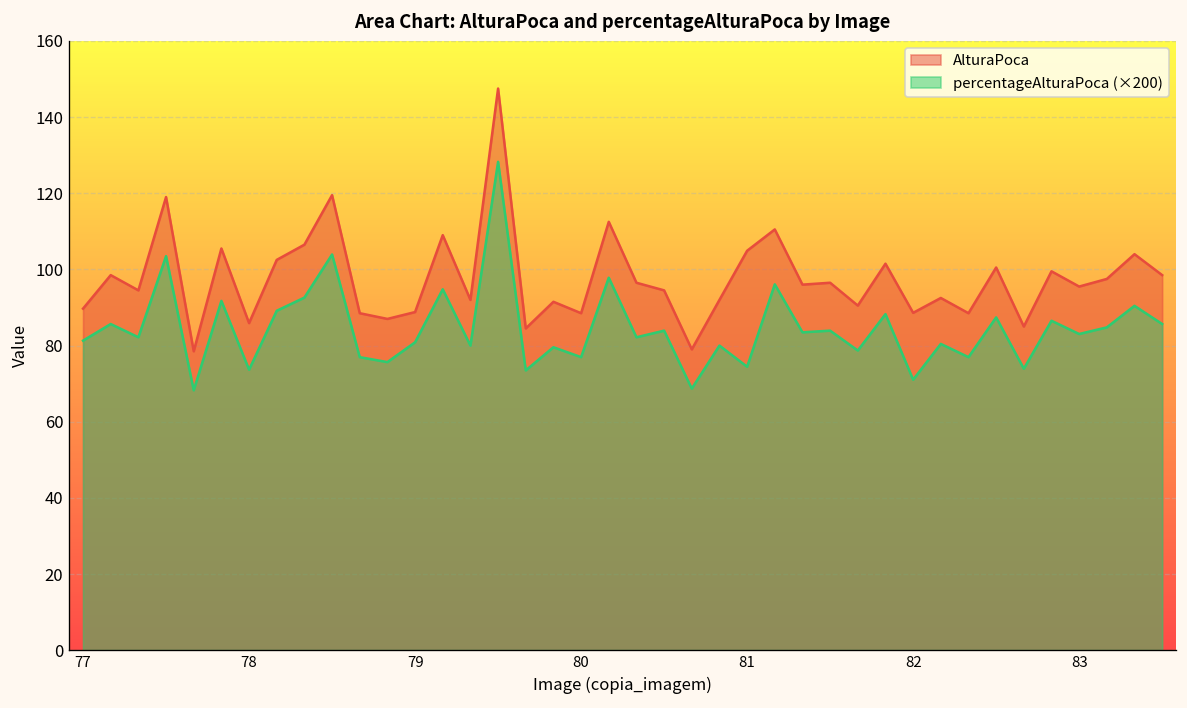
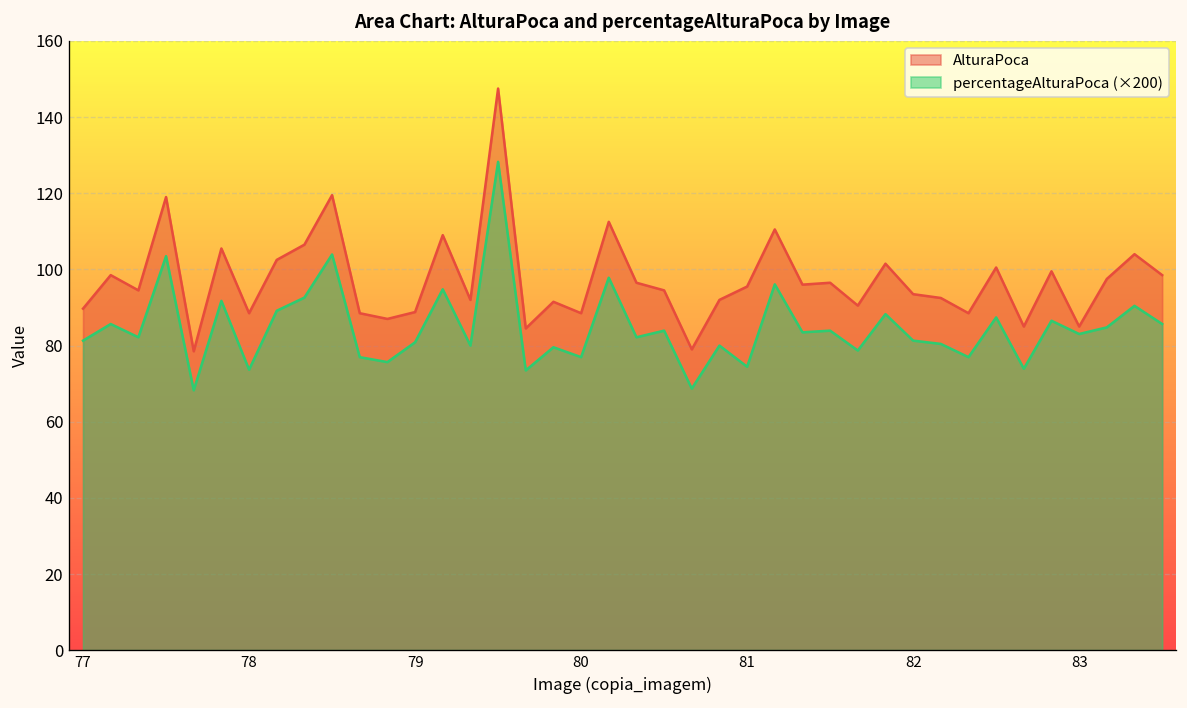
AlturaPoca, 78: 86 -> 89
AlturaPoca, 81: 105 -> 96
AlturaPoca, 82: 89 -> 94
percentageAlturaPoca (×200), 82: 71 -> 81
AlturaPoca, 83: 96 -> 85
